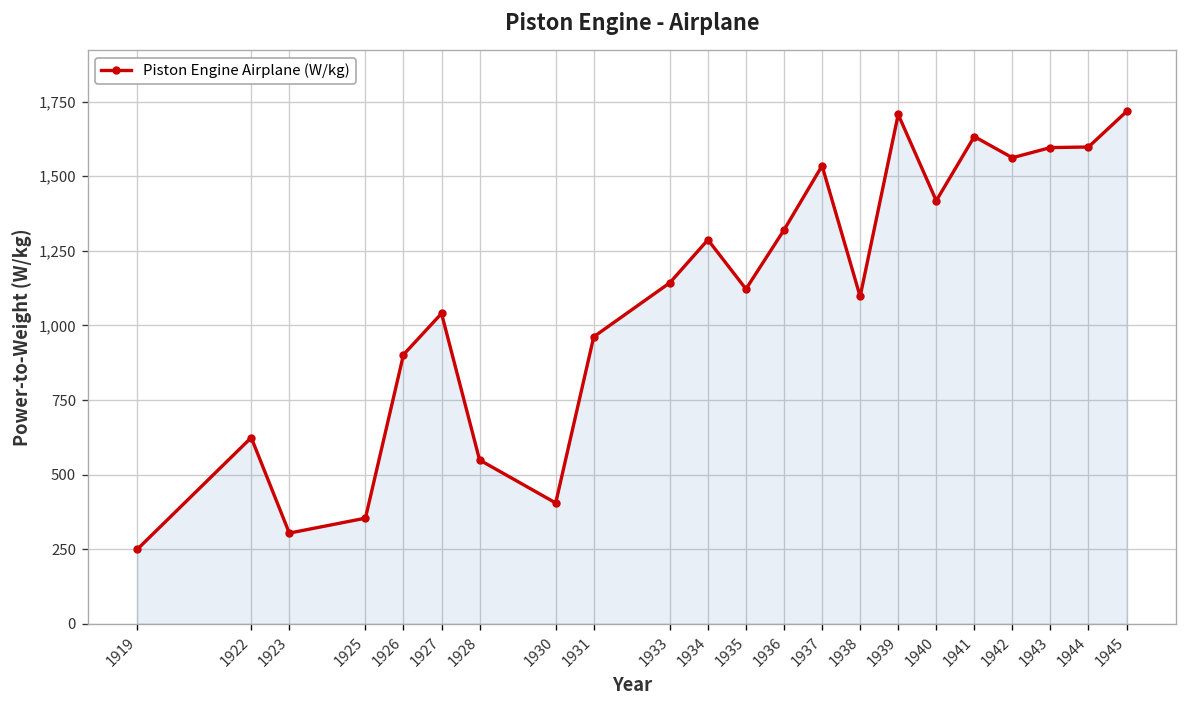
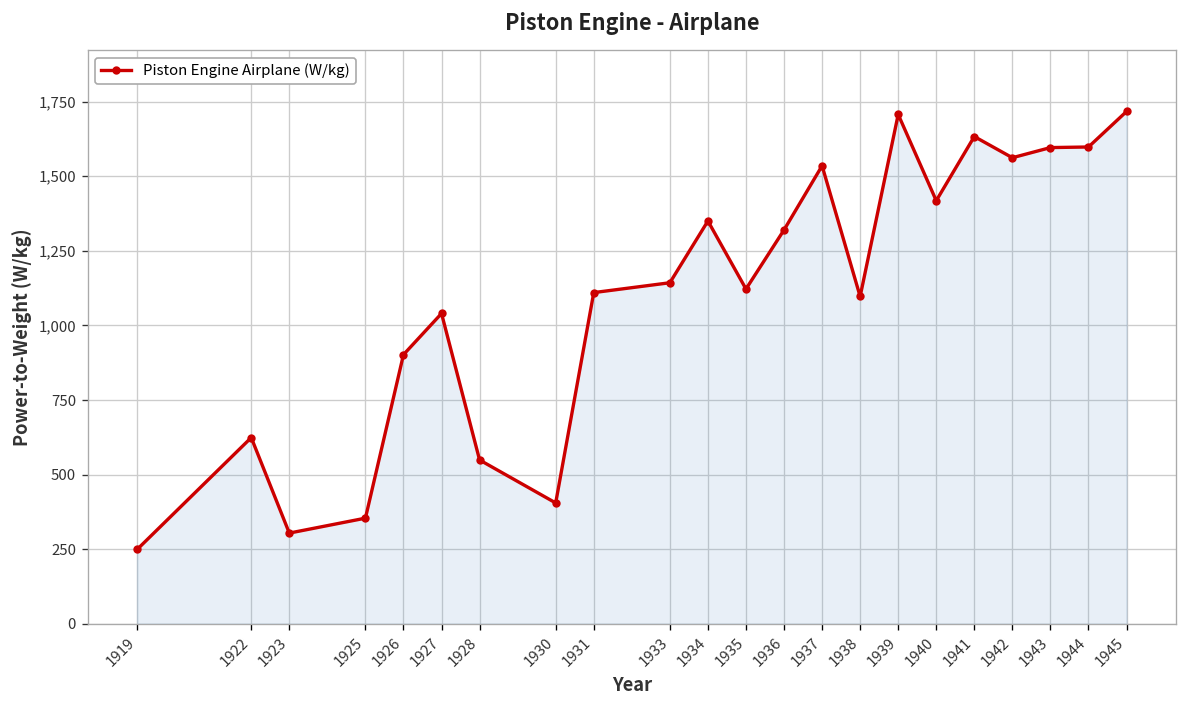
1931: 960 -> 1,110
1934: 1,290 -> 1,350
